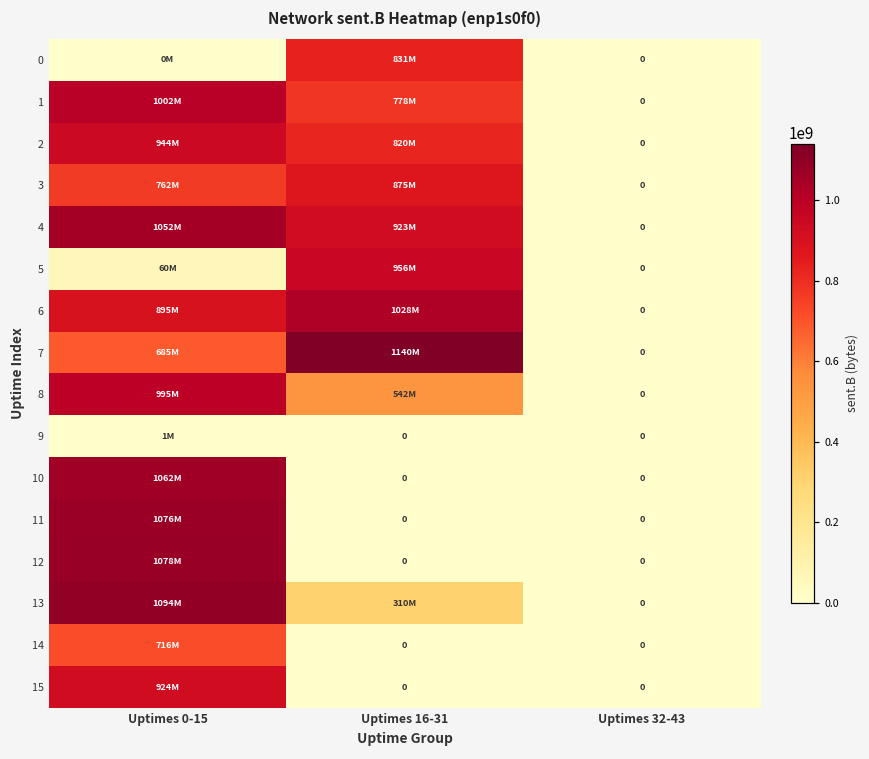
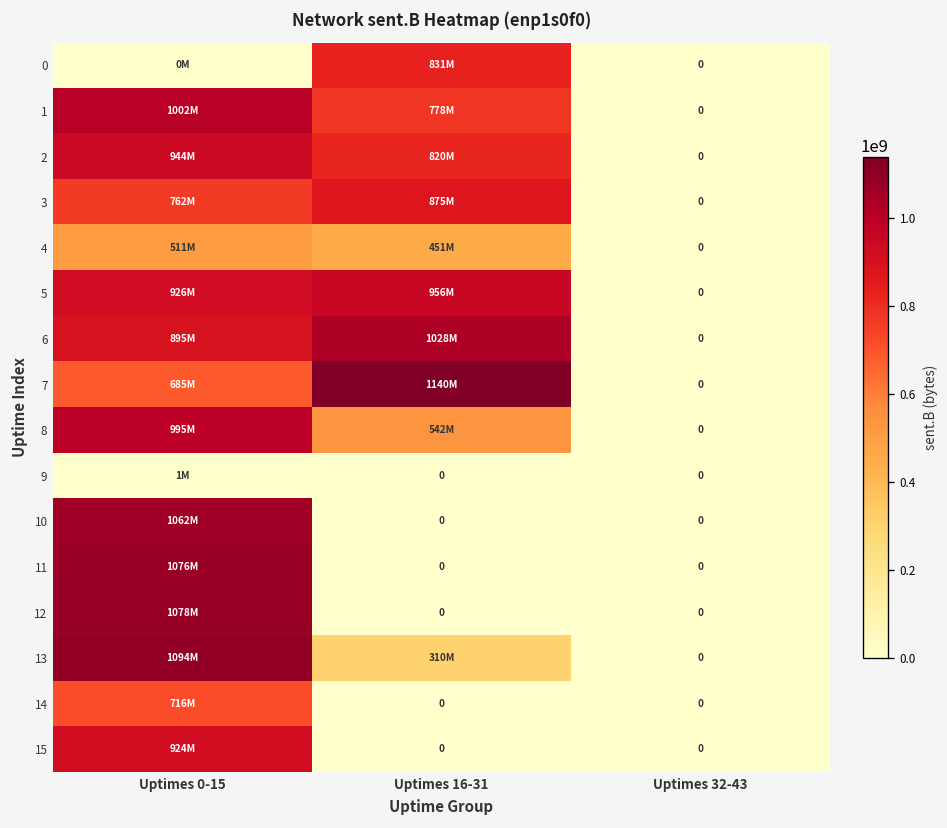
4, Uptimes 0-15: 1052M -> 511M
4, Uptimes 16-31: 923M -> 451M
5, Uptimes 0-15: 60M -> 926M
